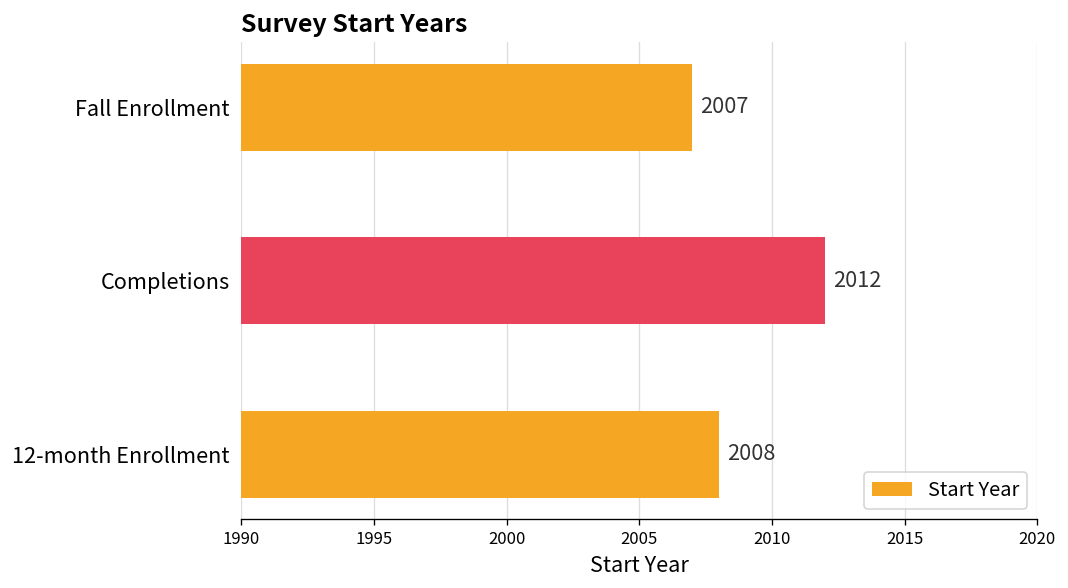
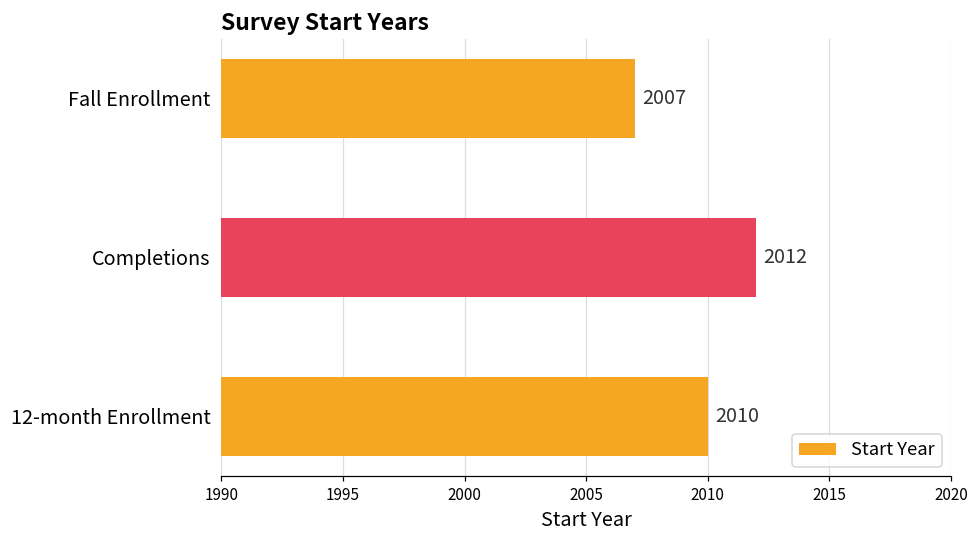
12-month Enrollment: 2008 -> 2010
